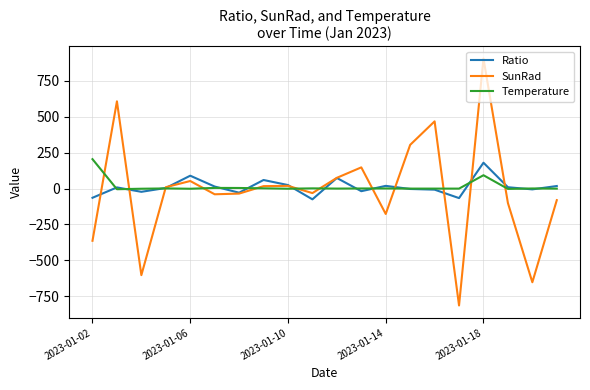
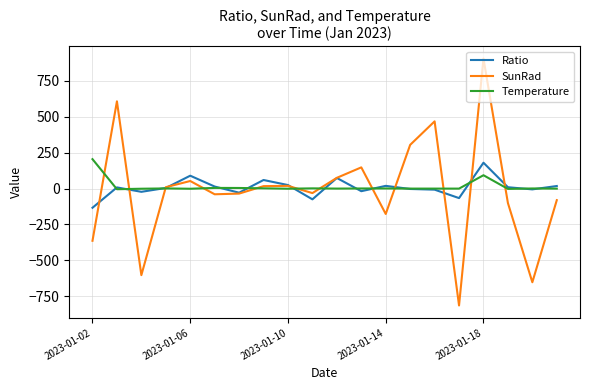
Ratio, 2023-01-02: -60 -> -130
